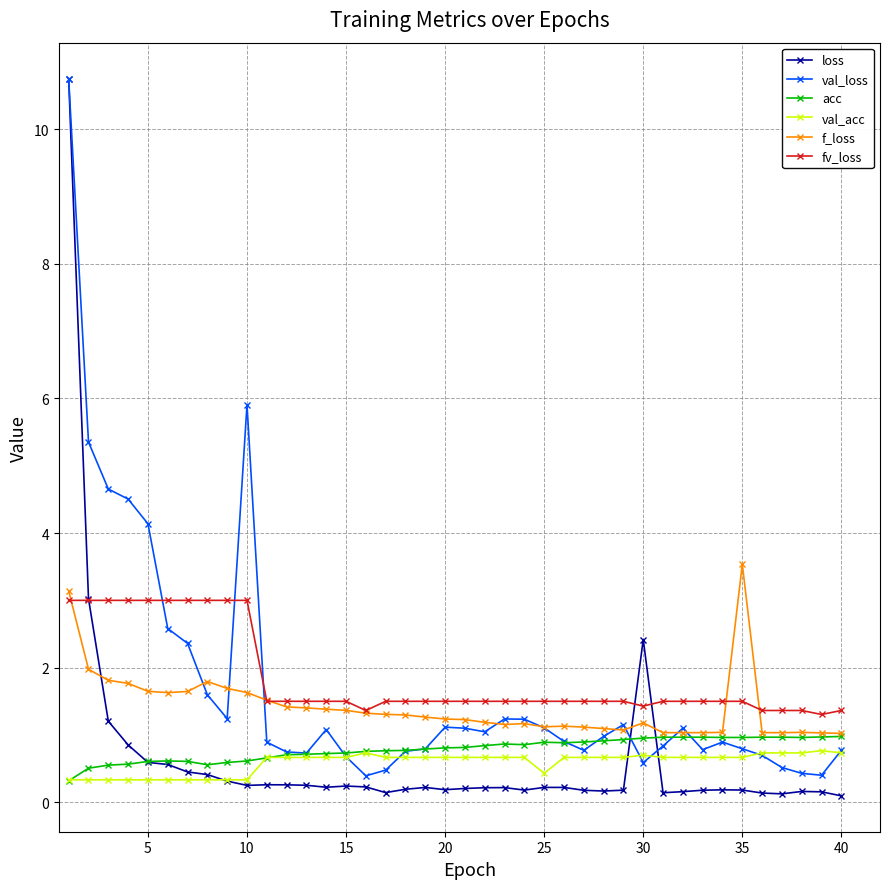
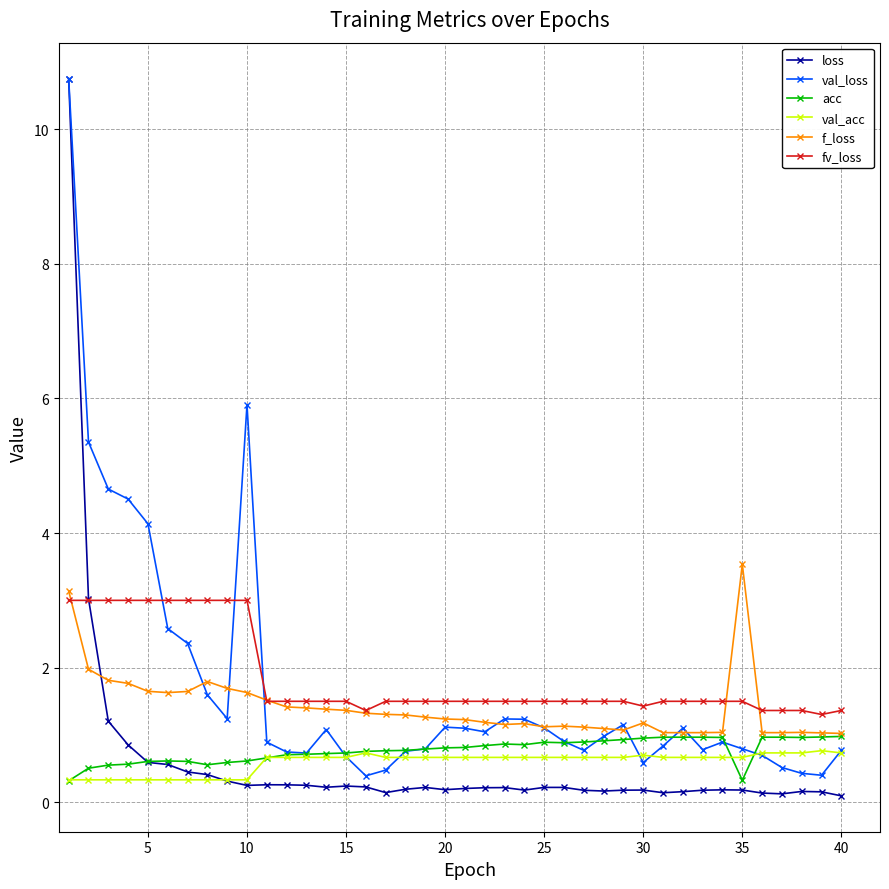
val_acc, 25: 0.4 -> 0.7
loss, 30: 2.4 -> 0.2
acc, 35: 1.0 -> 0.3
